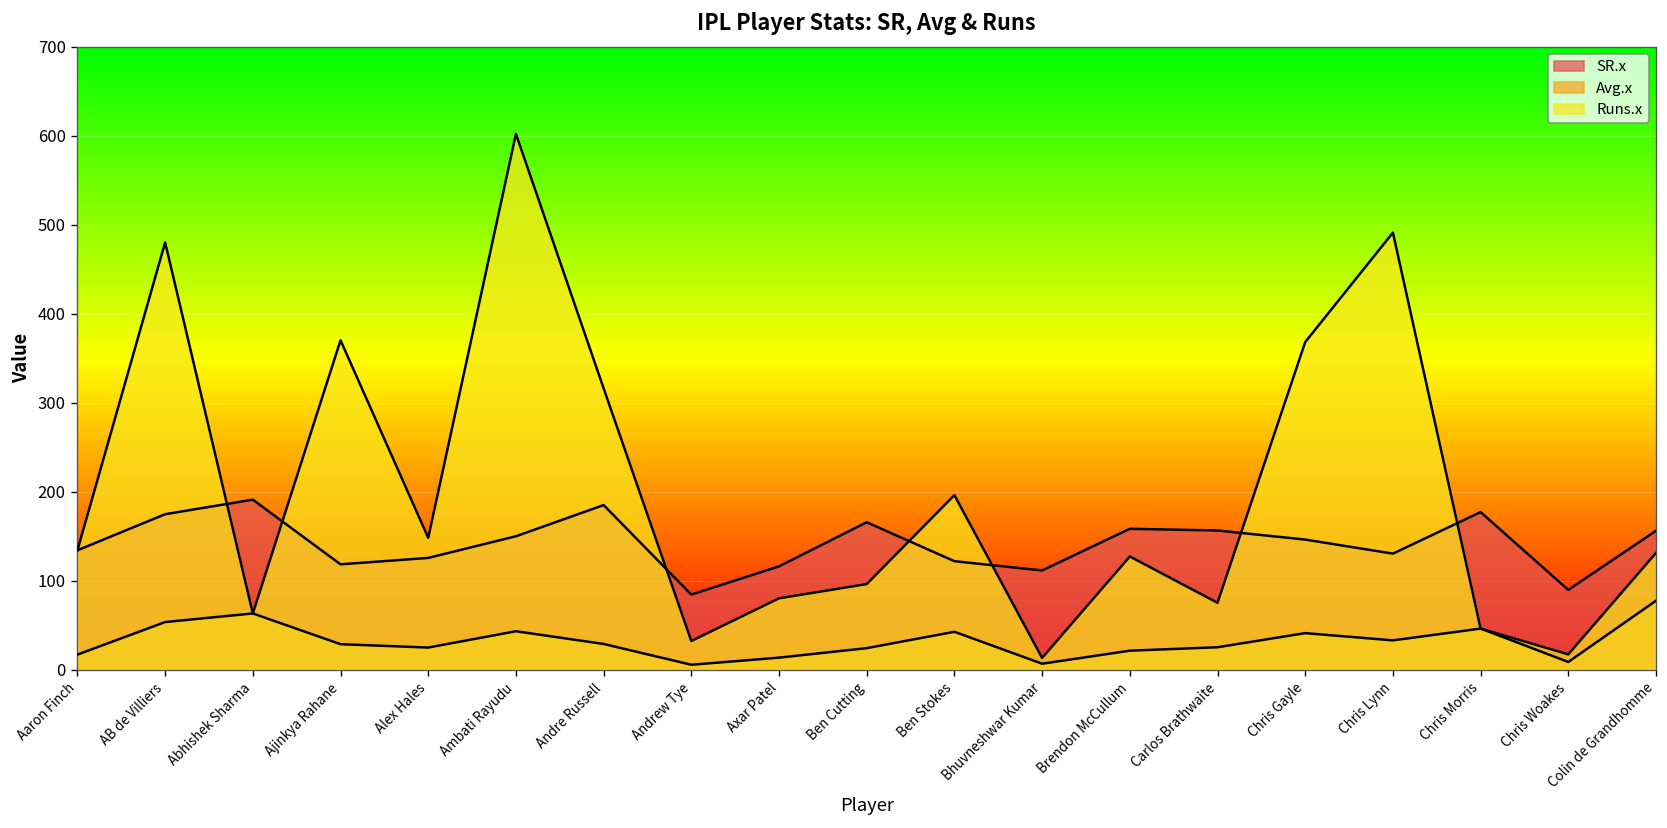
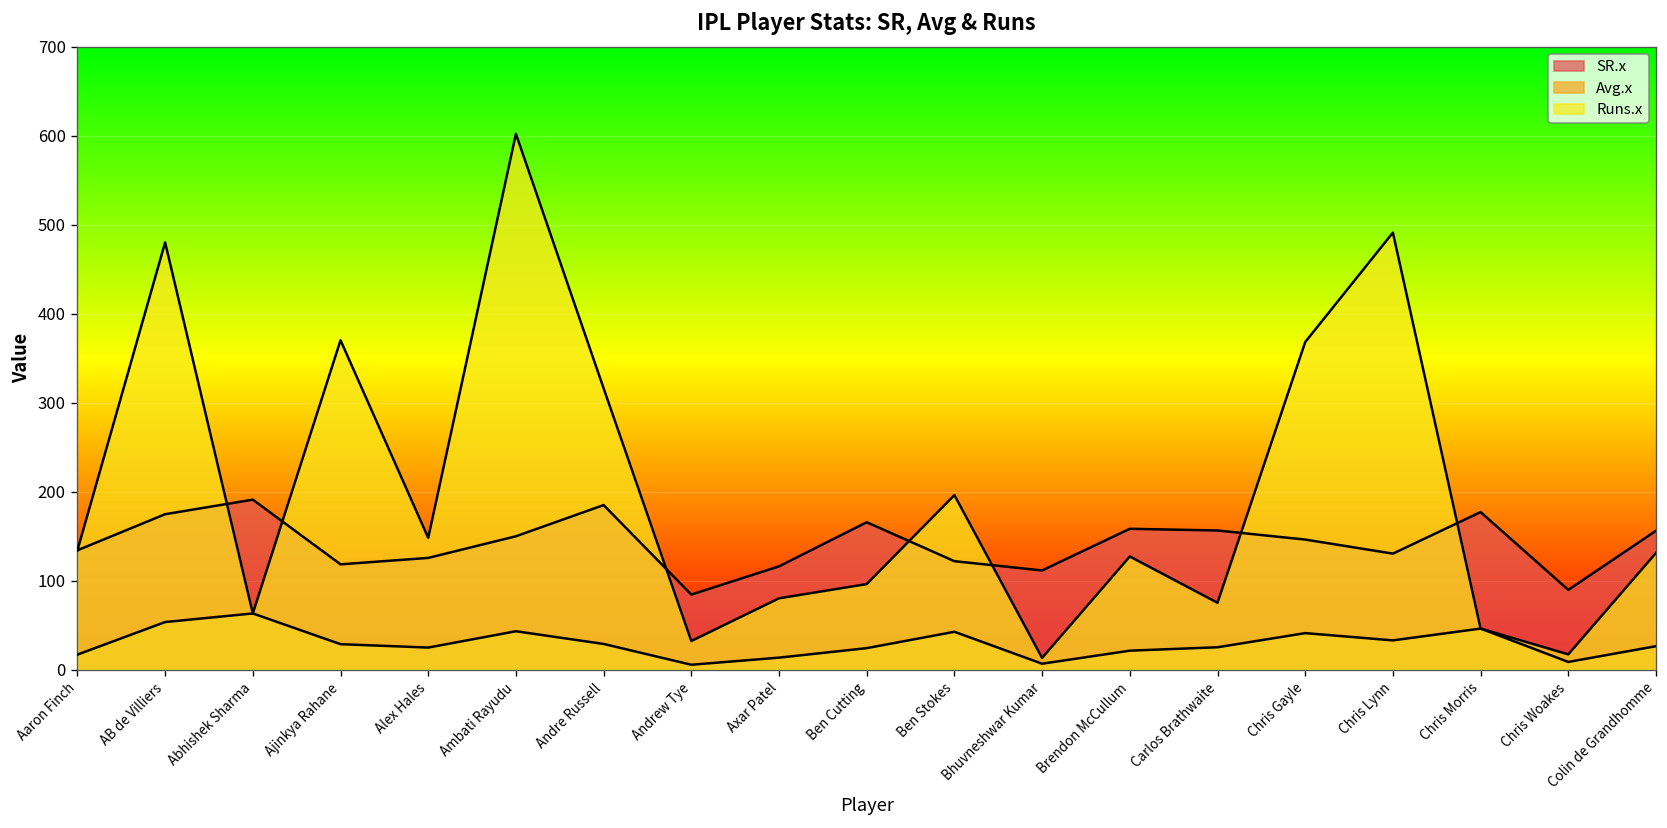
Avg.x, Colin de Grandhomme: 80 -> 30
